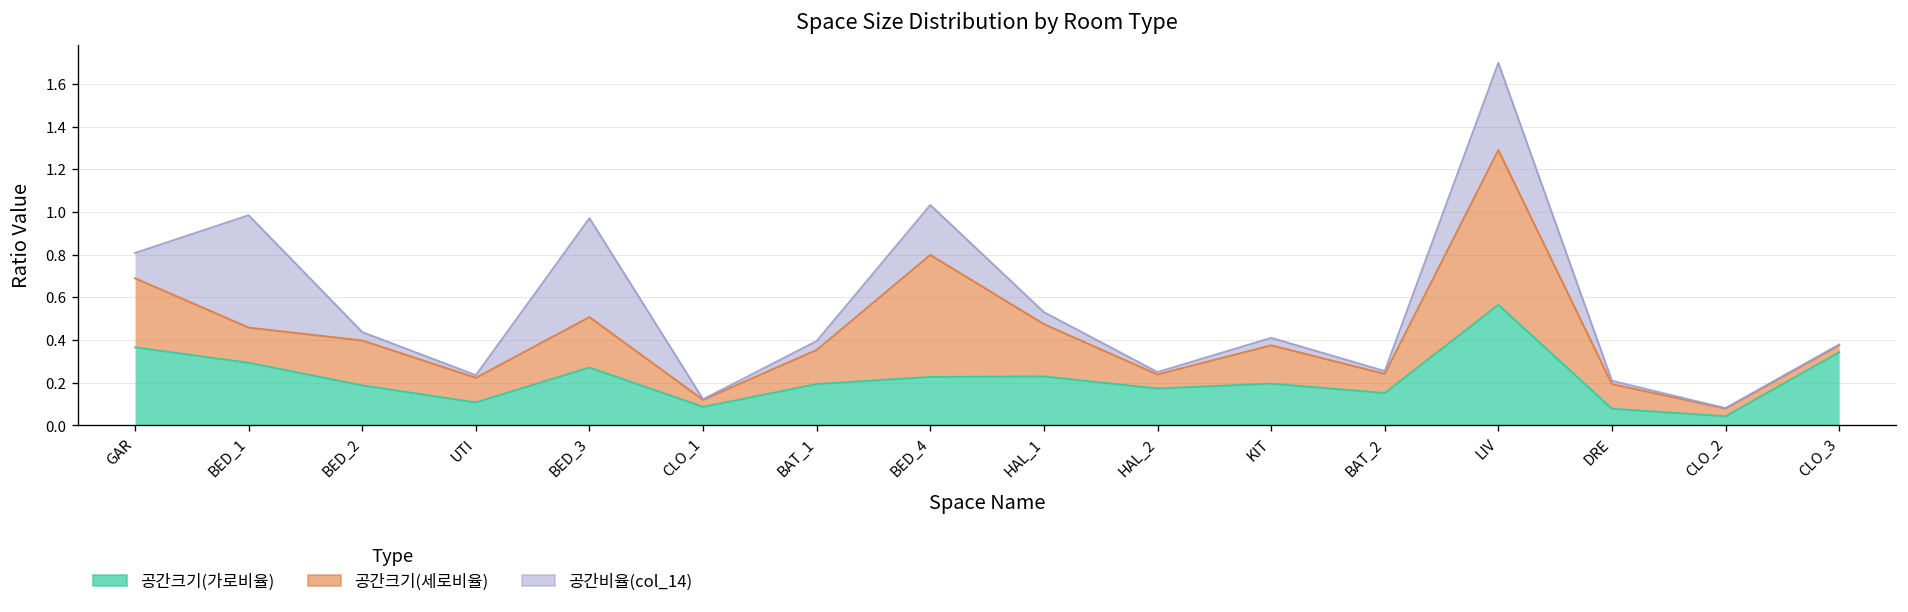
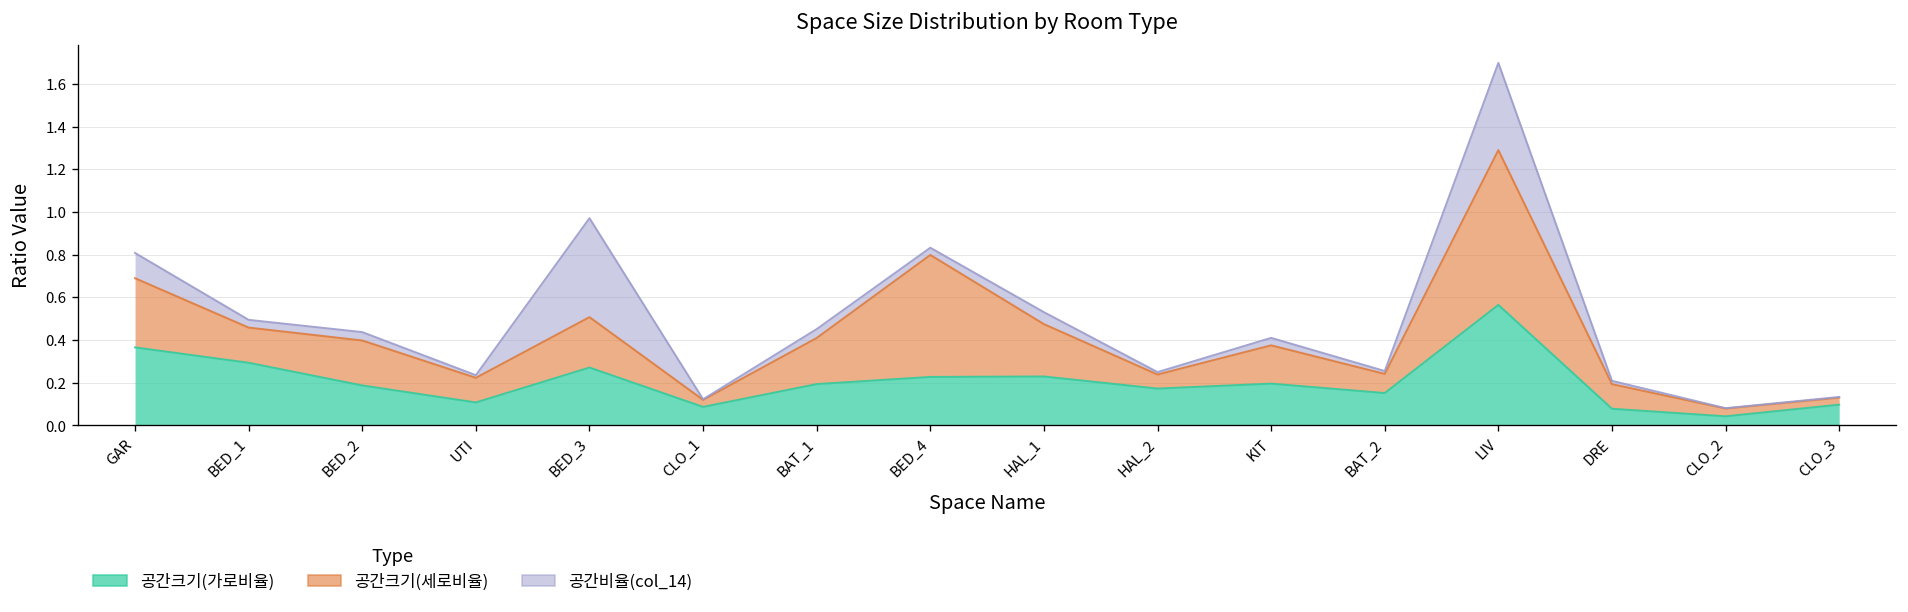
공간비율(col_14), BED_1: 0.53 -> 0.04
공간크기(세로비율), BAT_1: 0.16 -> 0.22
공간비율(col_14), BED_4: 0.23 -> 0.03
공간크기(가로비율), CLO_3: 0.34 -> 0.10
